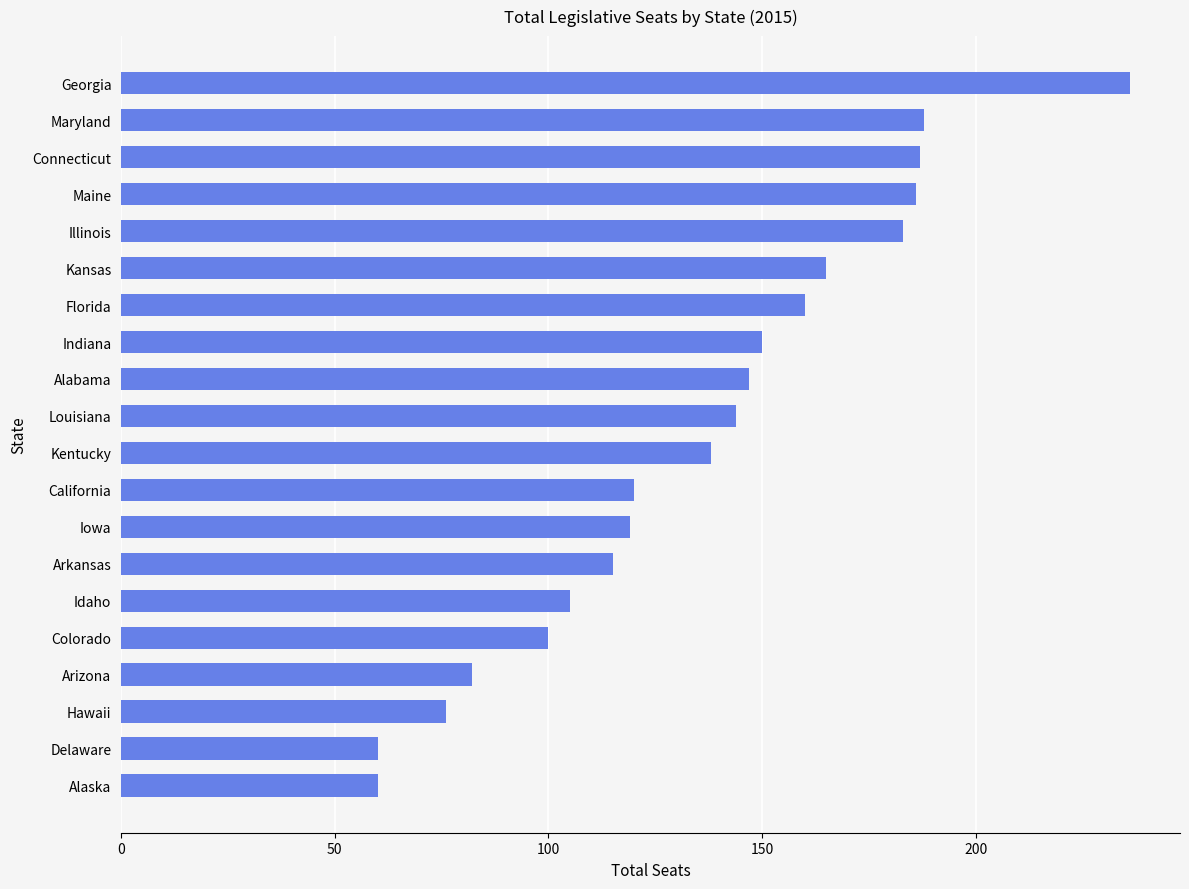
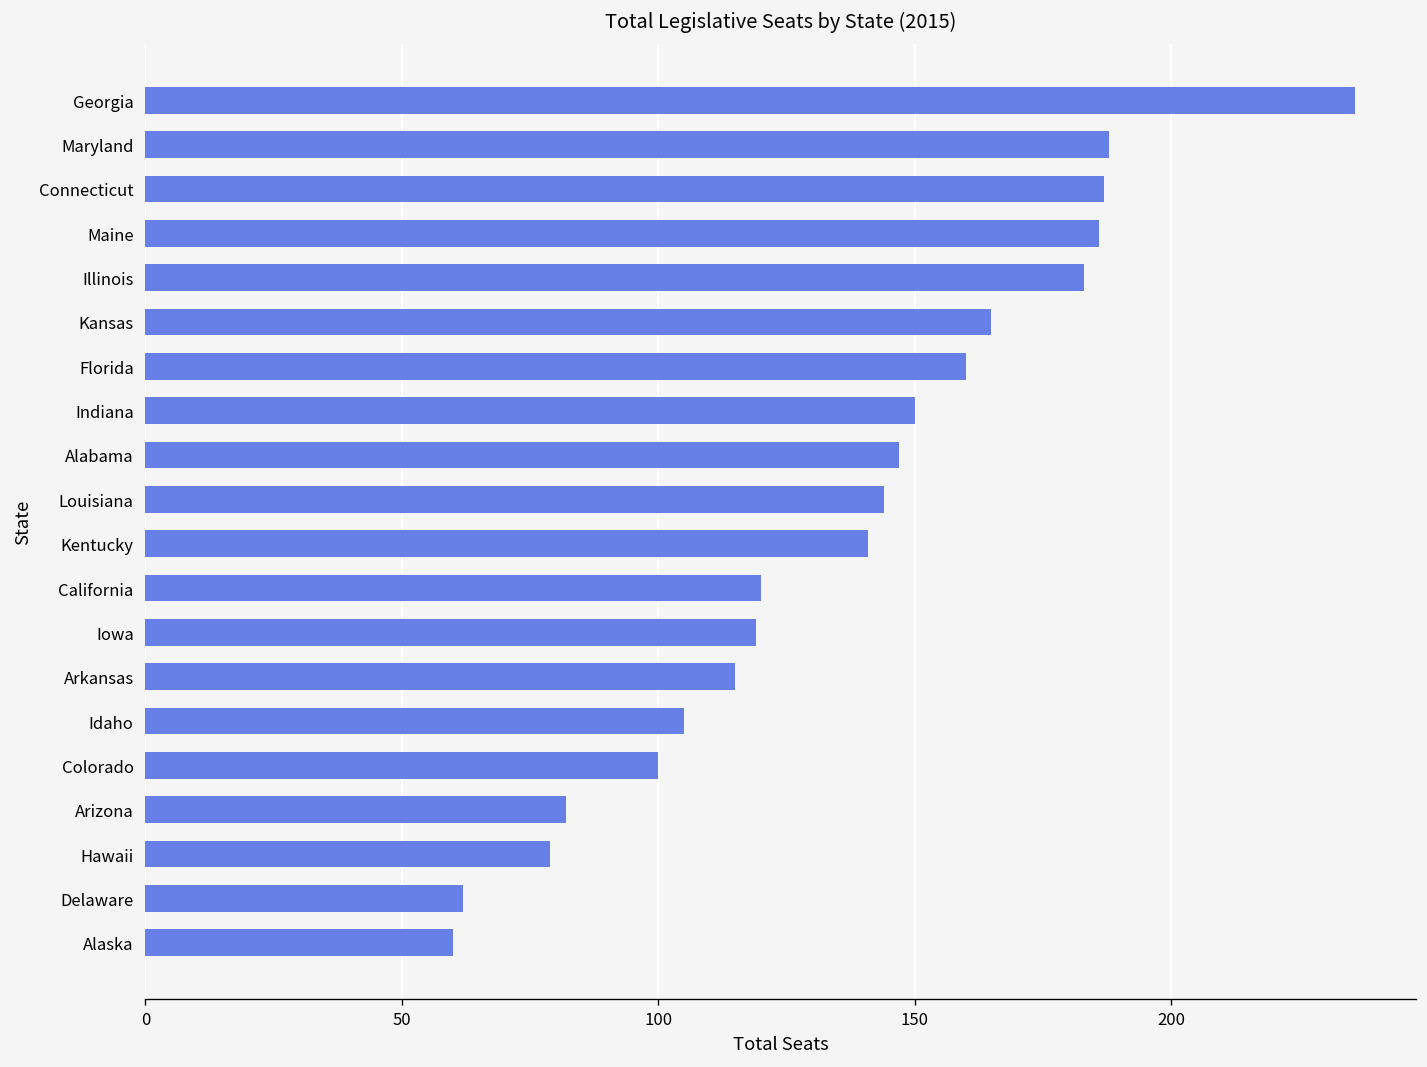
Kentucky: 138 -> 141
Hawaii: 76 -> 79
Delaware: 60 -> 62
